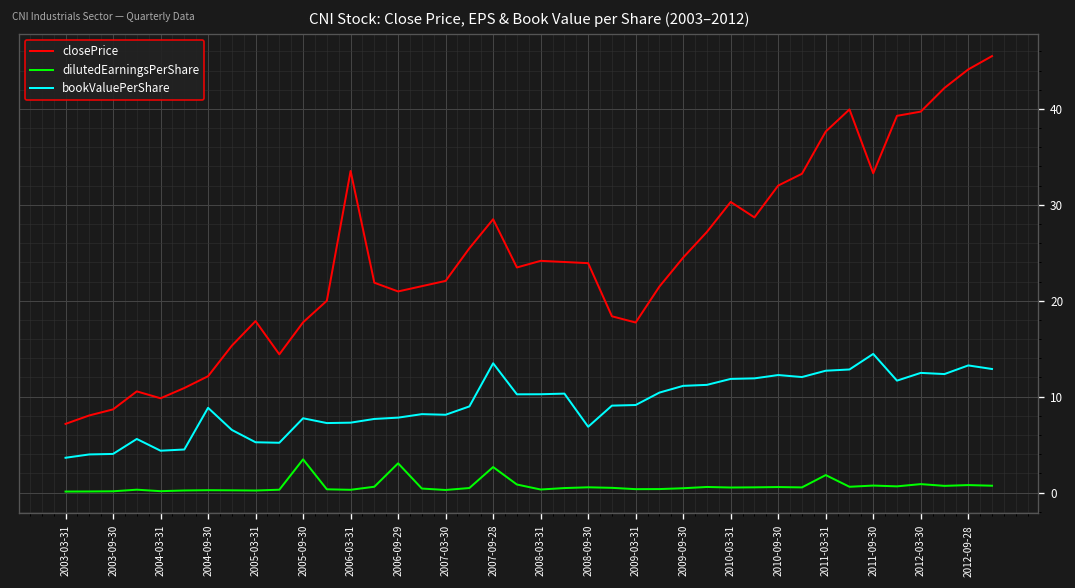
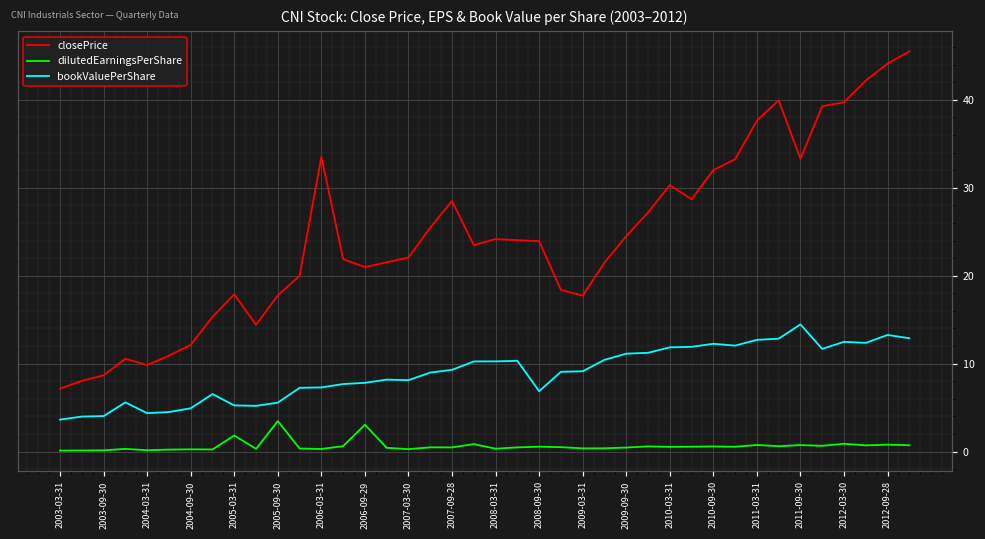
bookValuePerShare, 2004-09-30: 9 -> 5
dilutedEarningsPerShare, 2005-03-31: 0 -> 2
bookValuePerShare, 2005-09-30: 8 -> 6
dilutedEarningsPerShare, 2007-09-28: 3 -> 0
bookValuePerShare, 2007-09-28: 13 -> 9
dilutedEarningsPerShare, 2011-03-31: 2 -> 1
